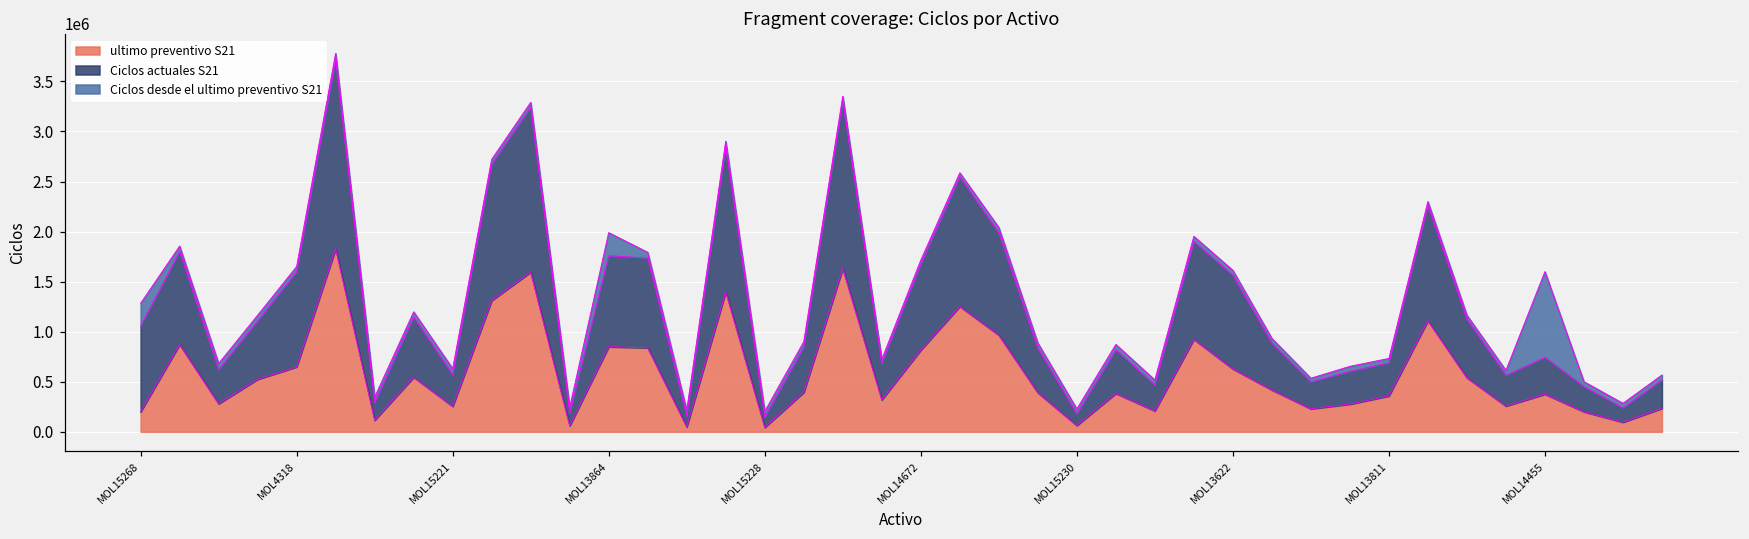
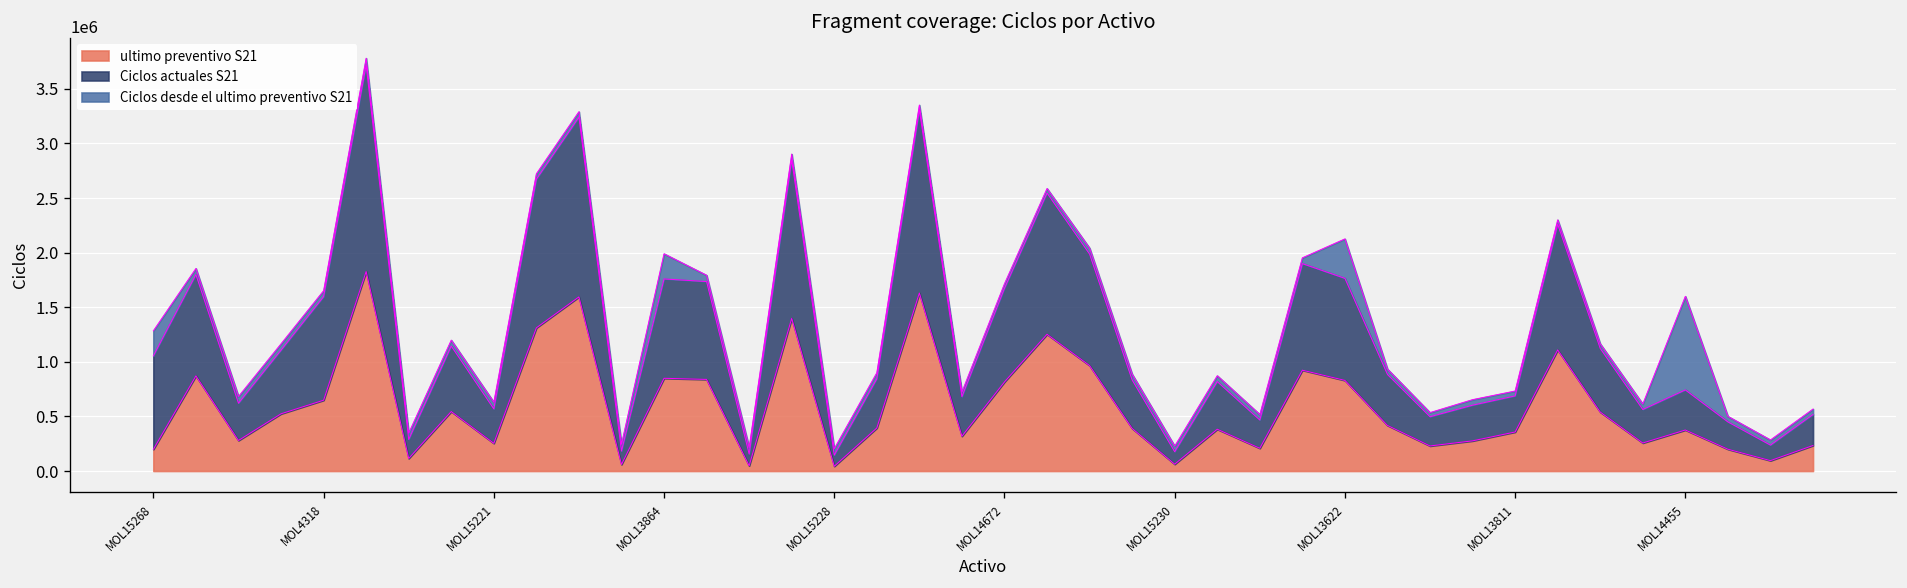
ultimo preventivo S21, MOL13622: 600000 -> 800000
Ciclos desde el ultimo preventivo S21, MOL13622: 100000 -> 400000
